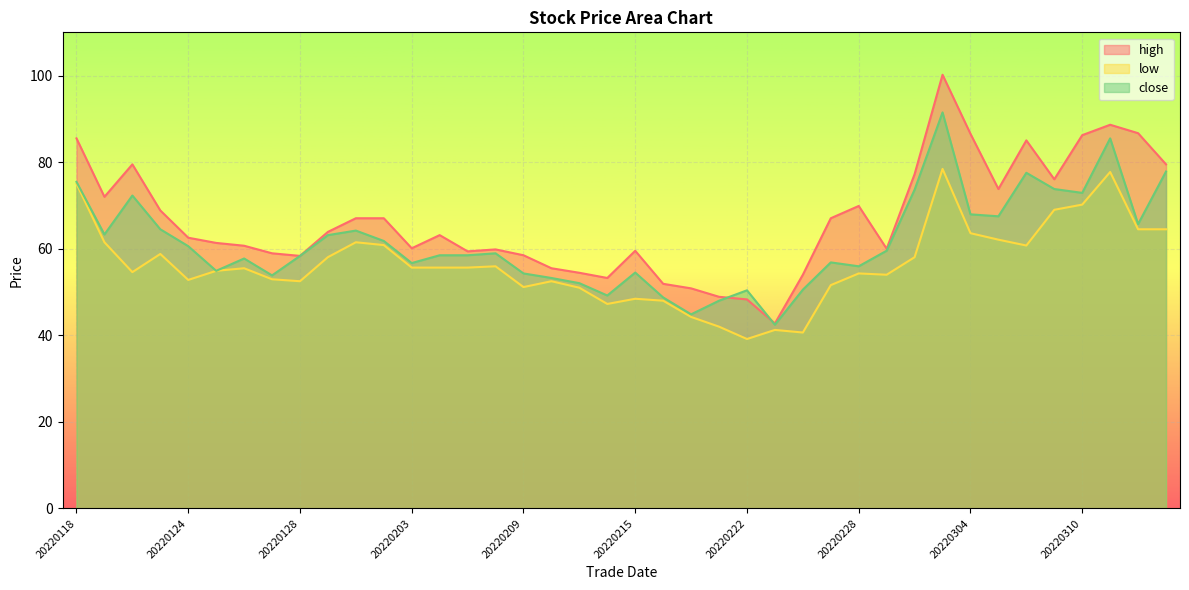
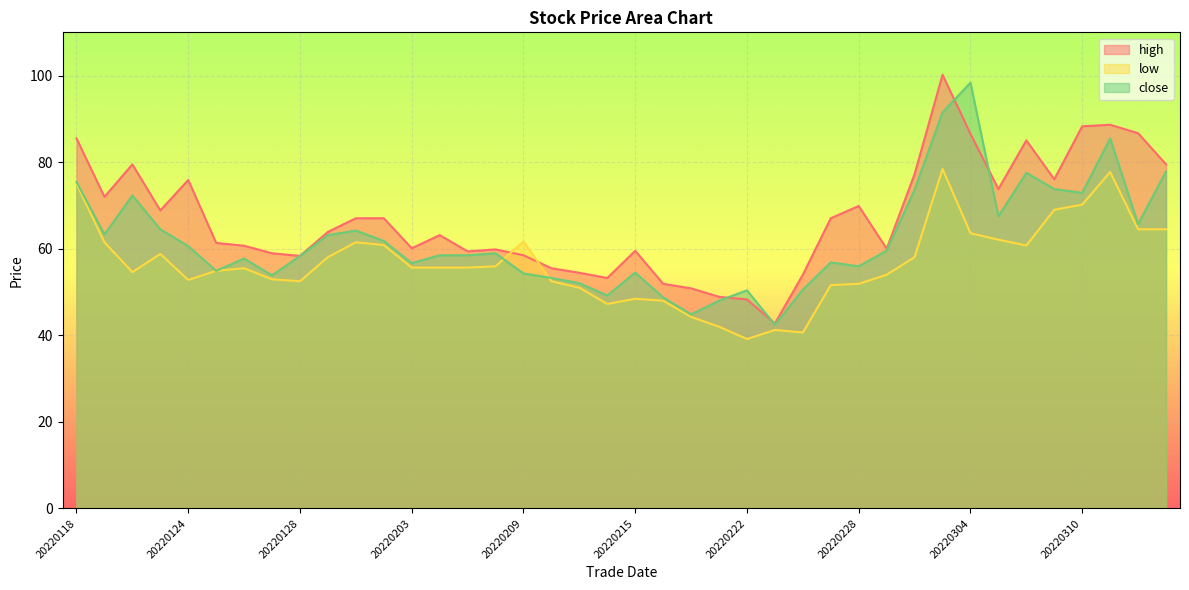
high, 20220124: 63 -> 76
low, 20220209: 51 -> 62
low, 20220228: 54 -> 52
close, 20220304: 68 -> 98
high, 20220310: 86 -> 88
